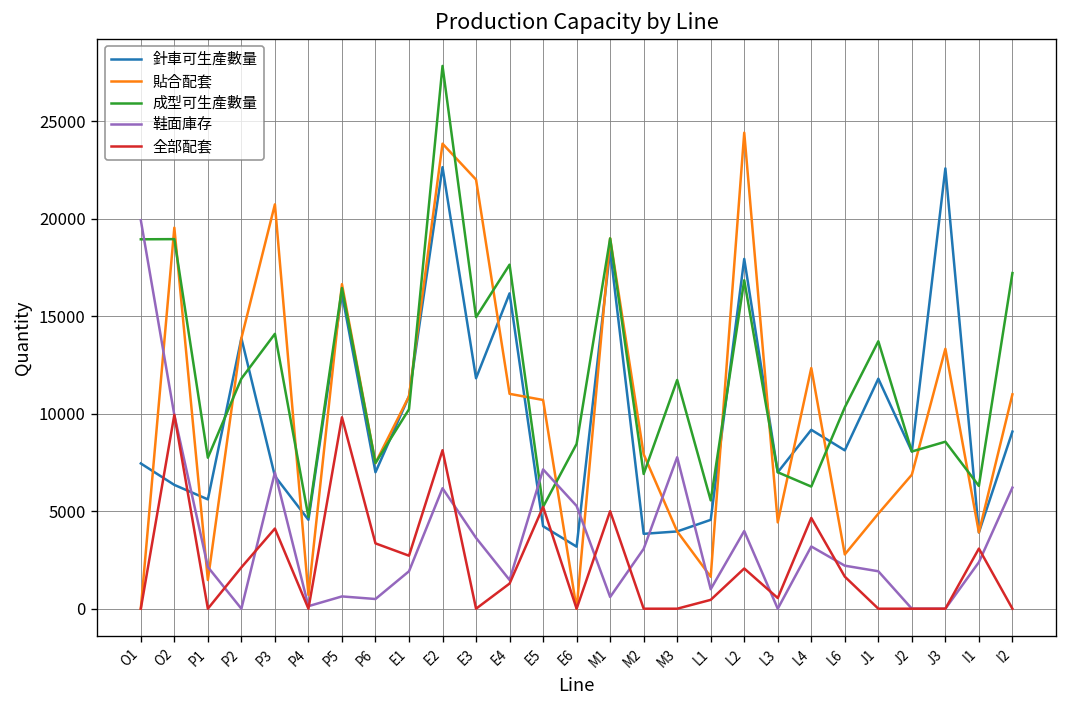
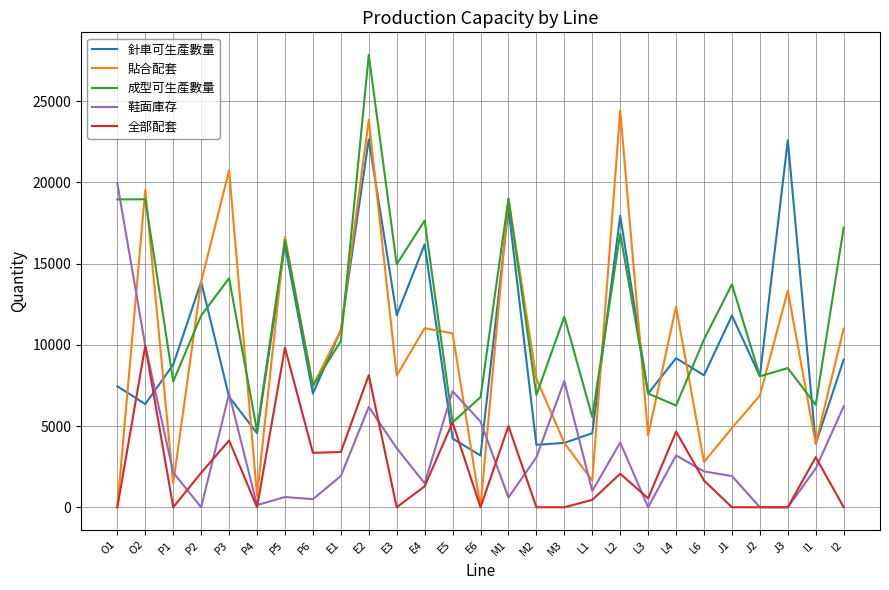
針車可生產數量, P1: 5600 -> 8800
全部配套, E1: 2700 -> 3400
貼合配套, E3: 22000 -> 8100
成型可生產數量, E6: 8500 -> 6800
